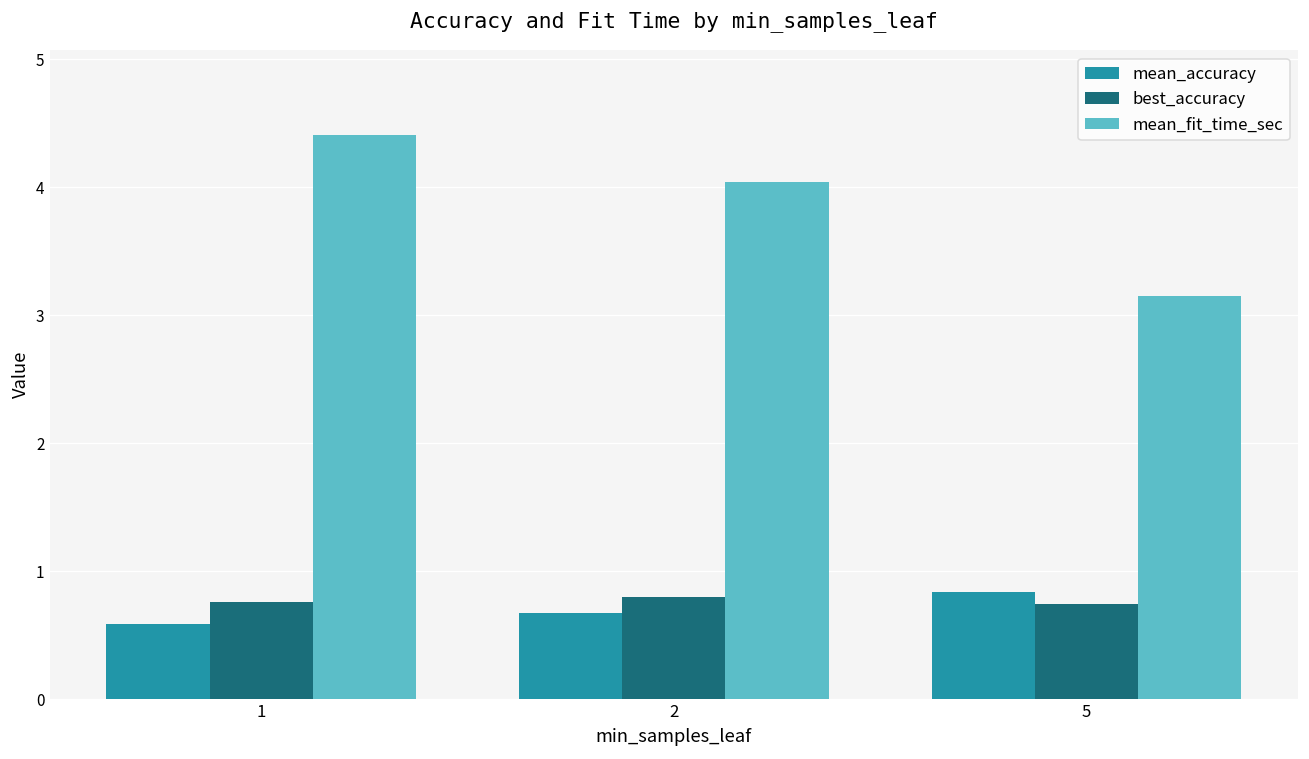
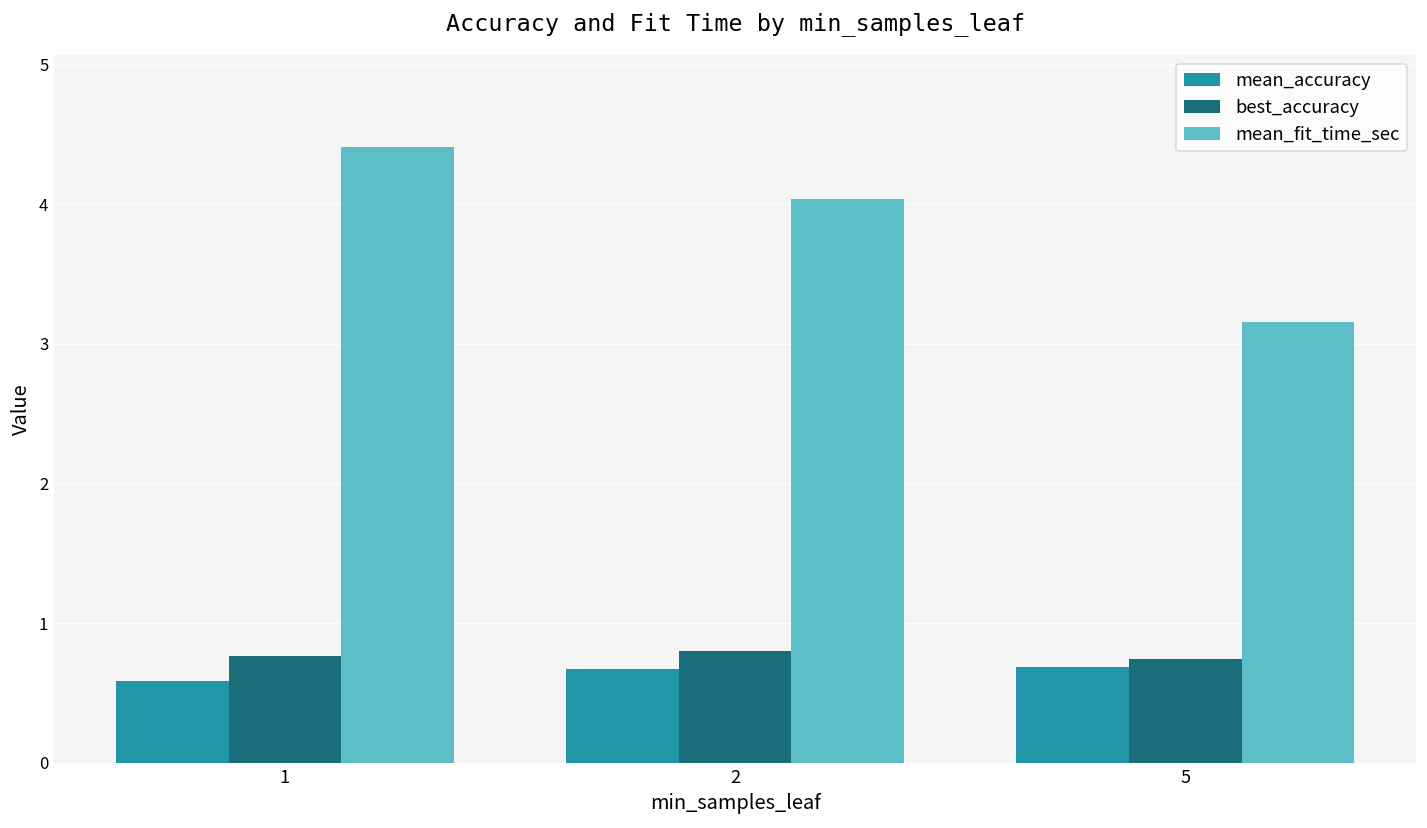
mean_accuracy, 5: 0.84 -> 0.68
